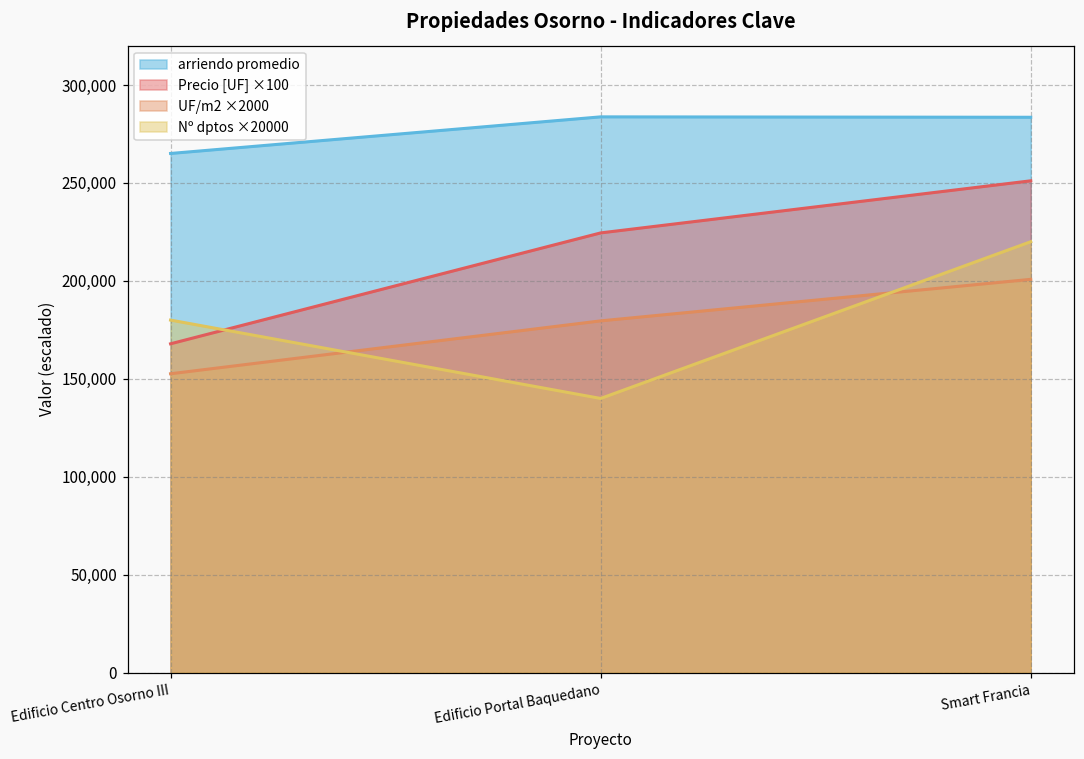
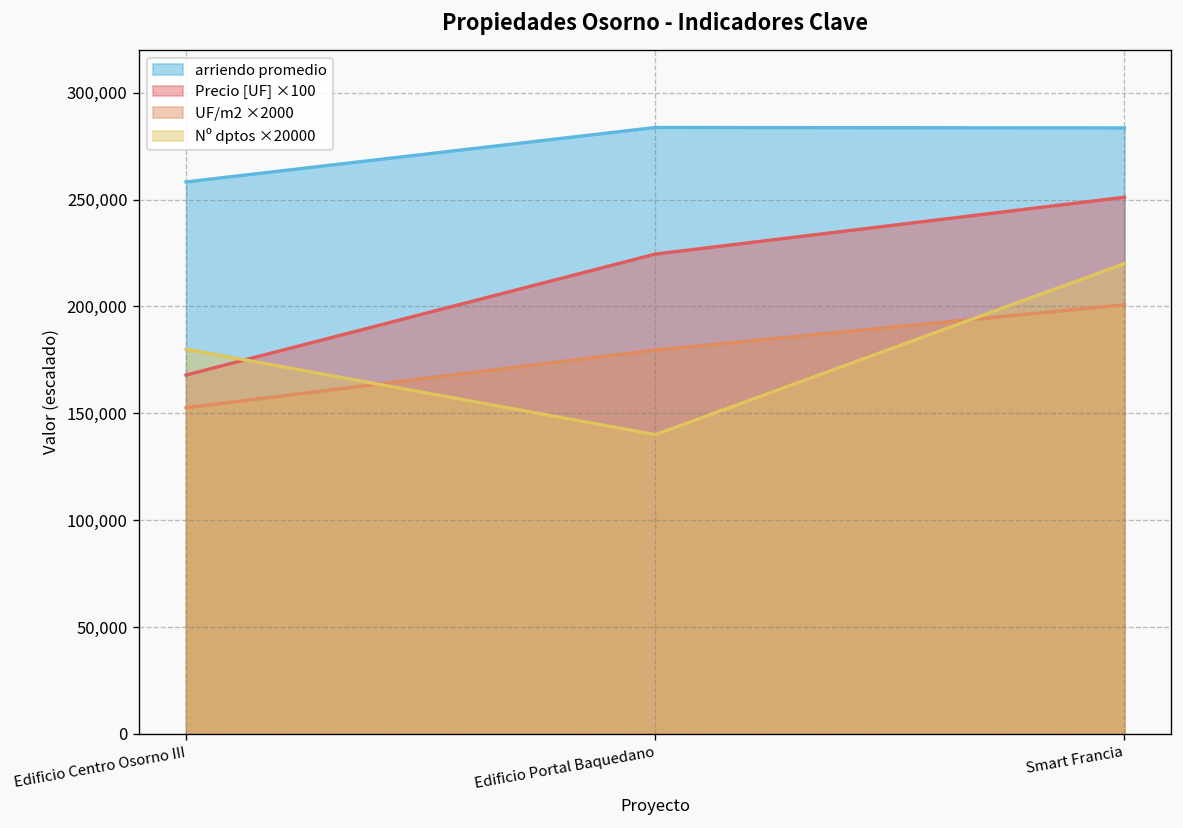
arriendo promedio, Edificio Centro Osorno III: 265,000 -> 258,000
